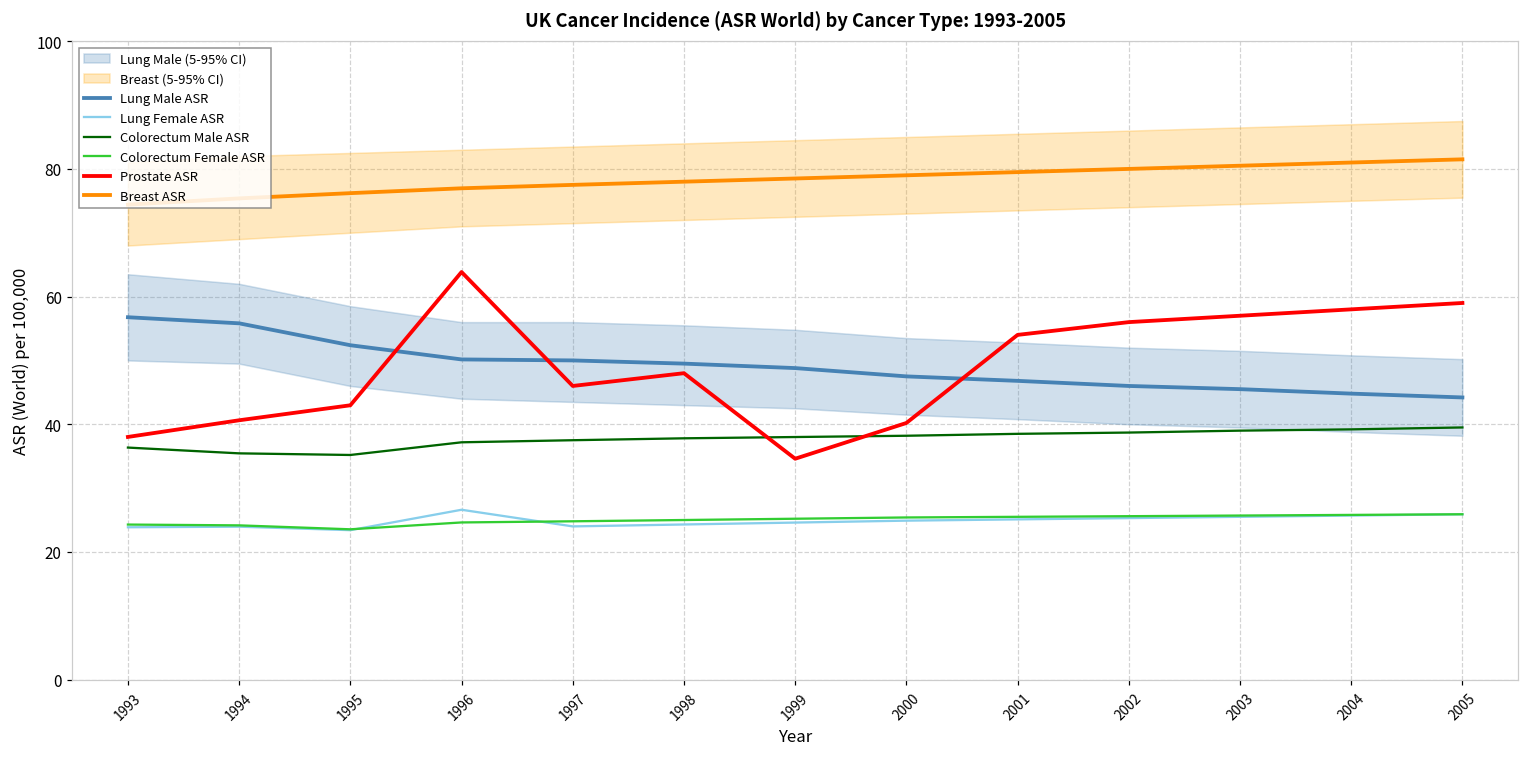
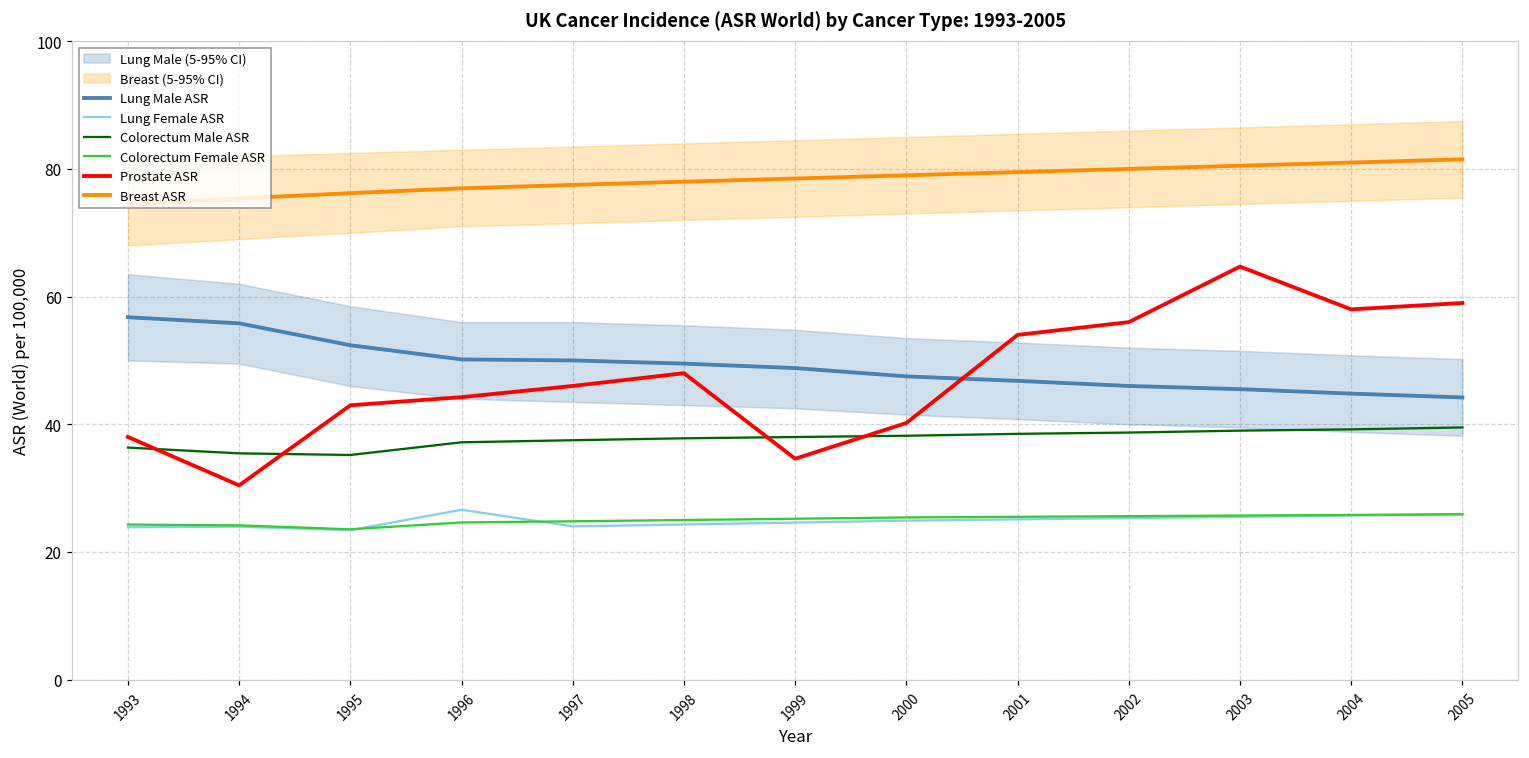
Prostate ASR, 1994: 41 -> 30
Prostate ASR, 1996: 64 -> 44
Prostate ASR, 2003: 57 -> 65
